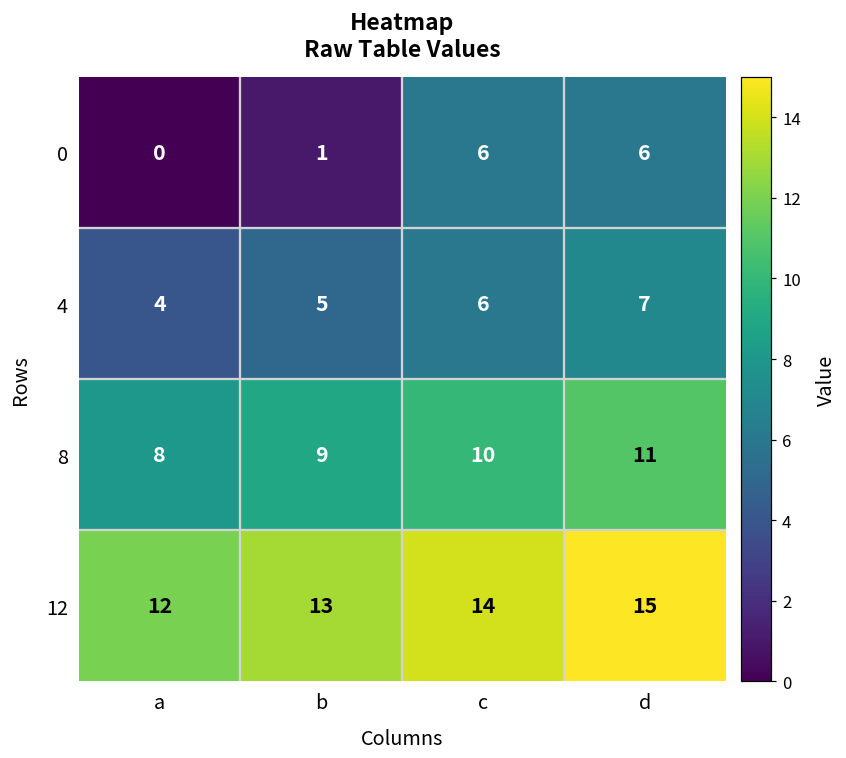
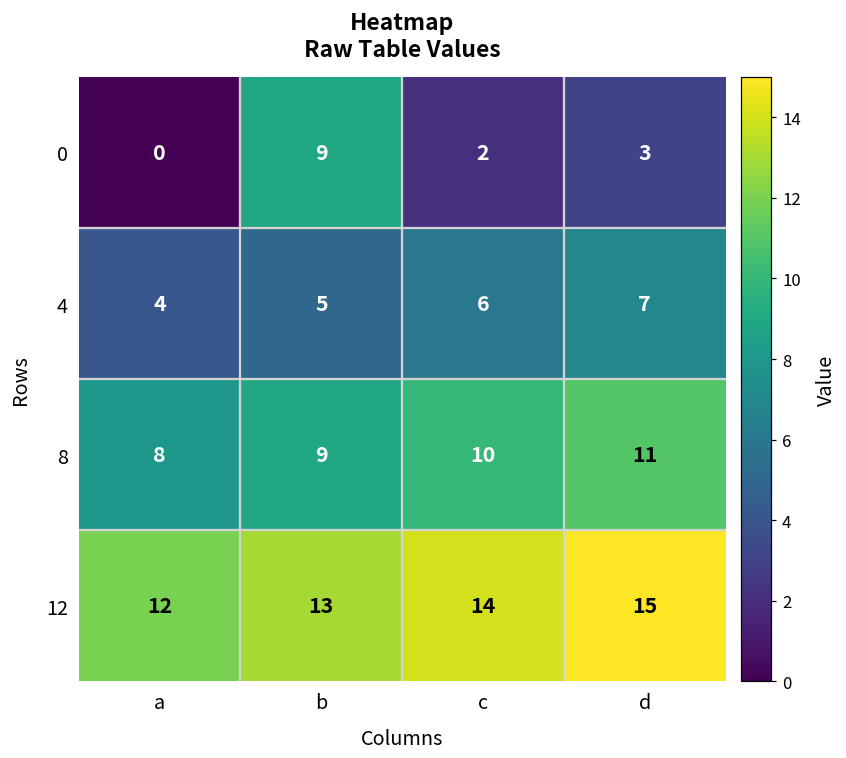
0, b: 1 -> 9
0, c: 6 -> 2
0, d: 6 -> 3
